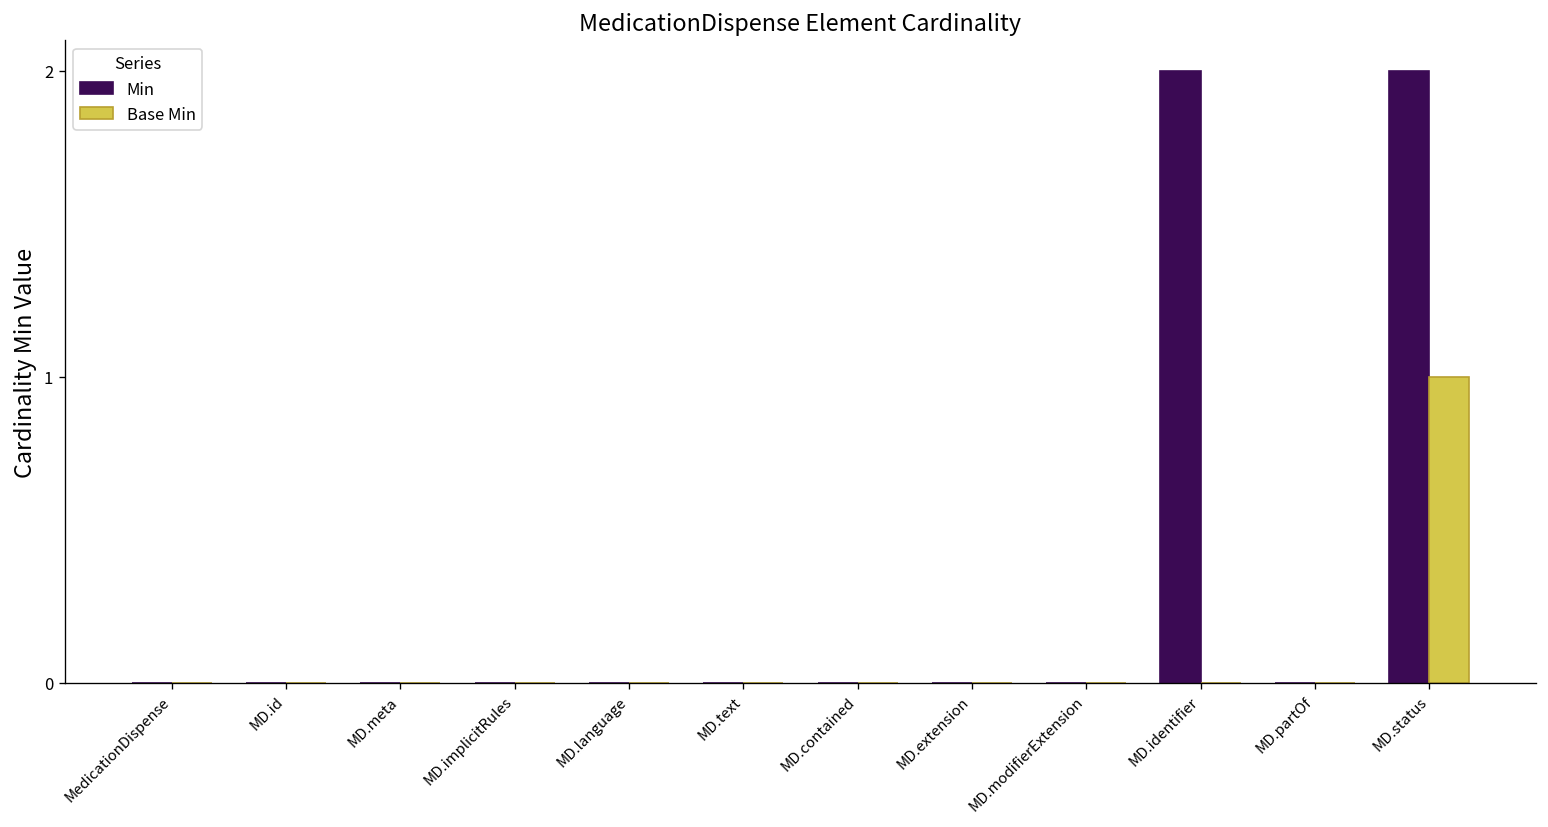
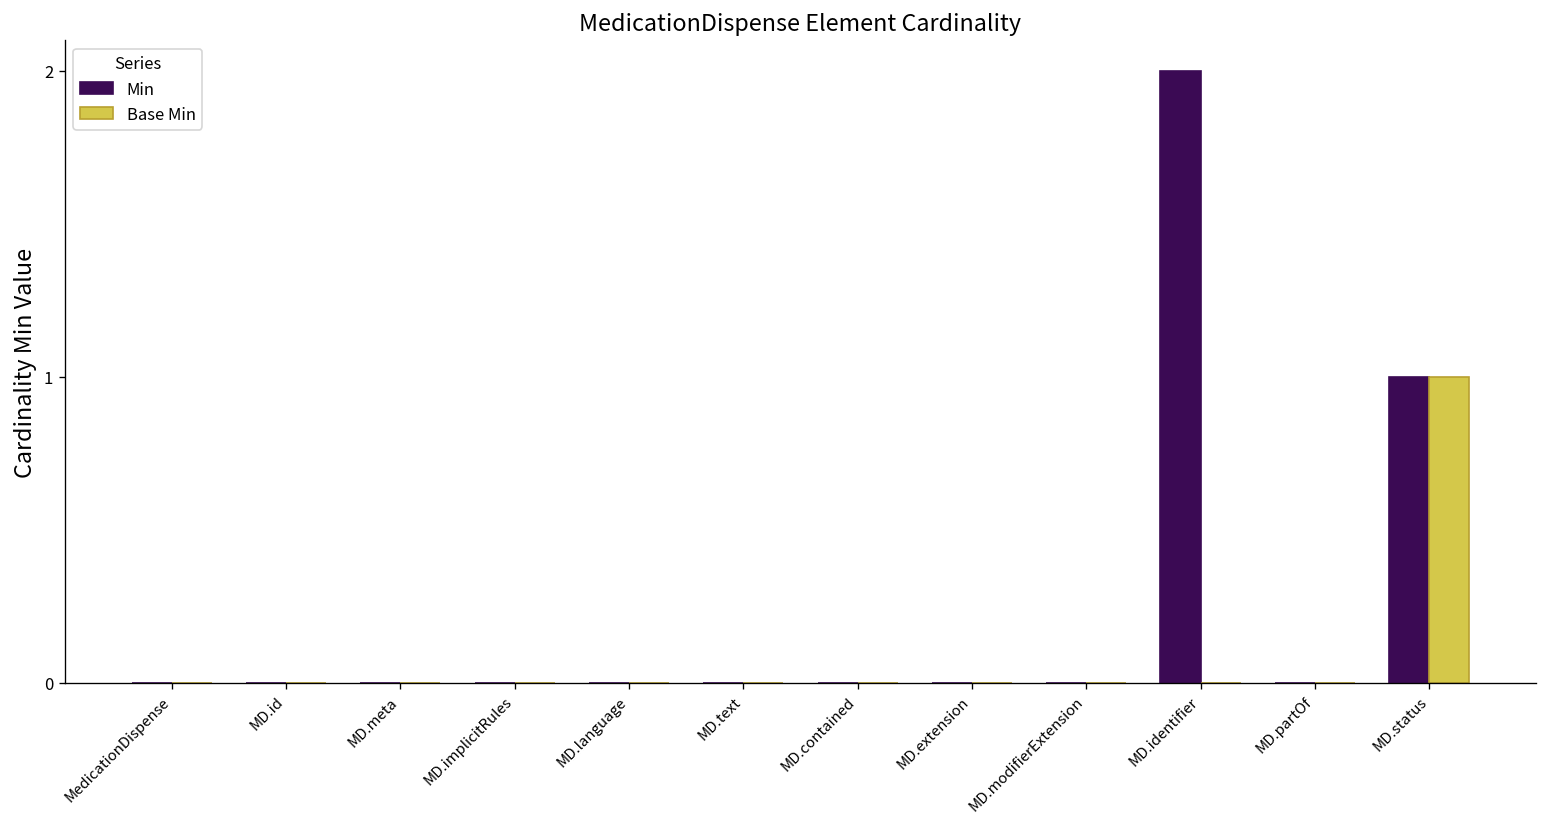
Min, MD.status: 2 -> 1
